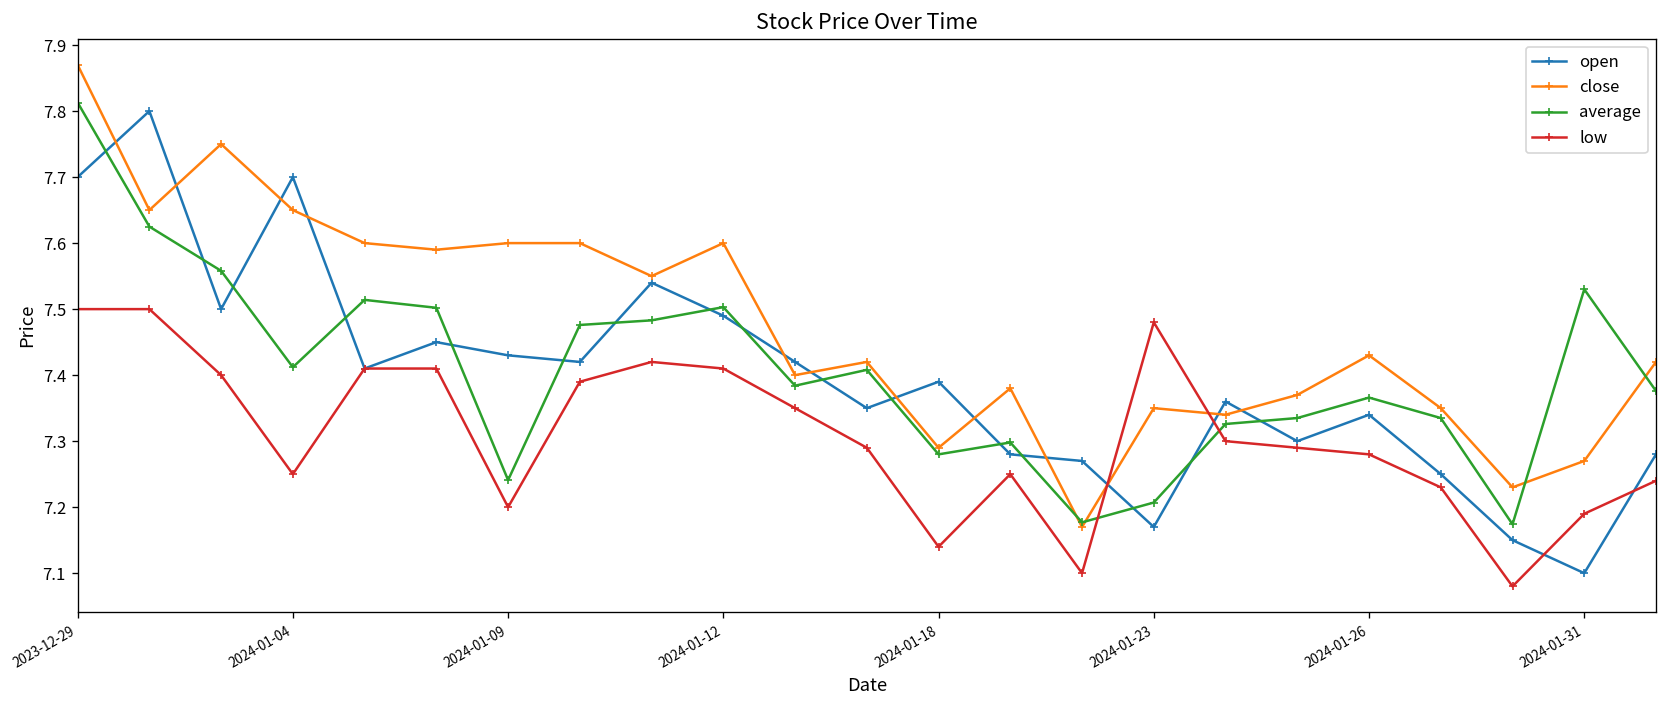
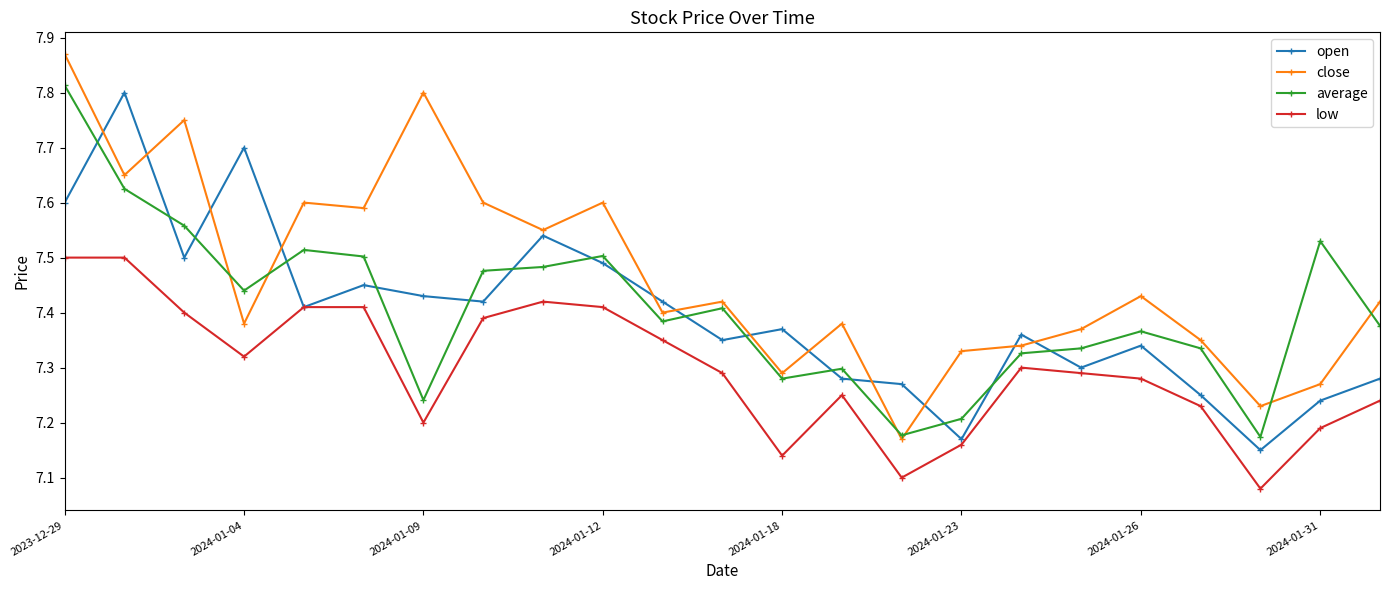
open, 2023-12-29: 7.7 -> 7.6
close, 2024-01-04: 7.65 -> 7.38
average, 2024-01-04: 7.41 -> 7.44
low, 2024-01-04: 7.25 -> 7.32
close, 2024-01-09: 7.6 -> 7.8
open, 2024-01-18: 7.39 -> 7.37
close, 2024-01-23: 7.35 -> 7.33
low, 2024-01-23: 7.48 -> 7.16
open, 2024-01-31: 7.10 -> 7.24
